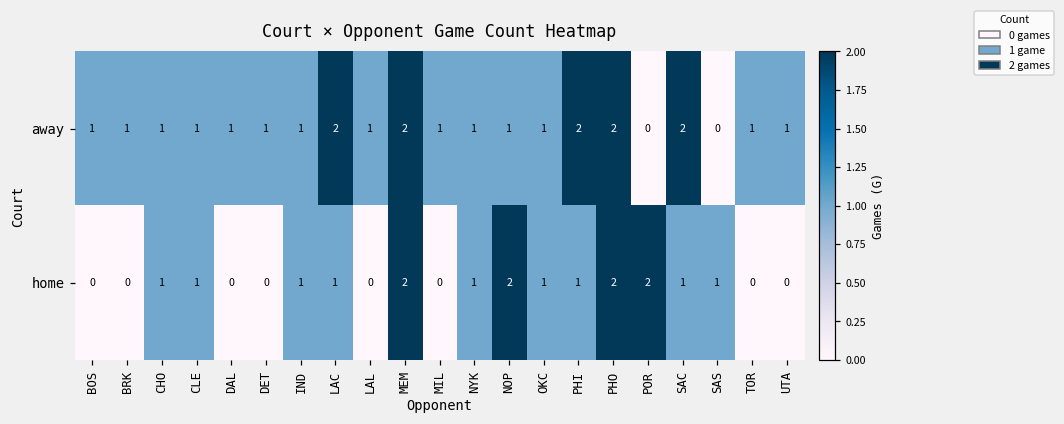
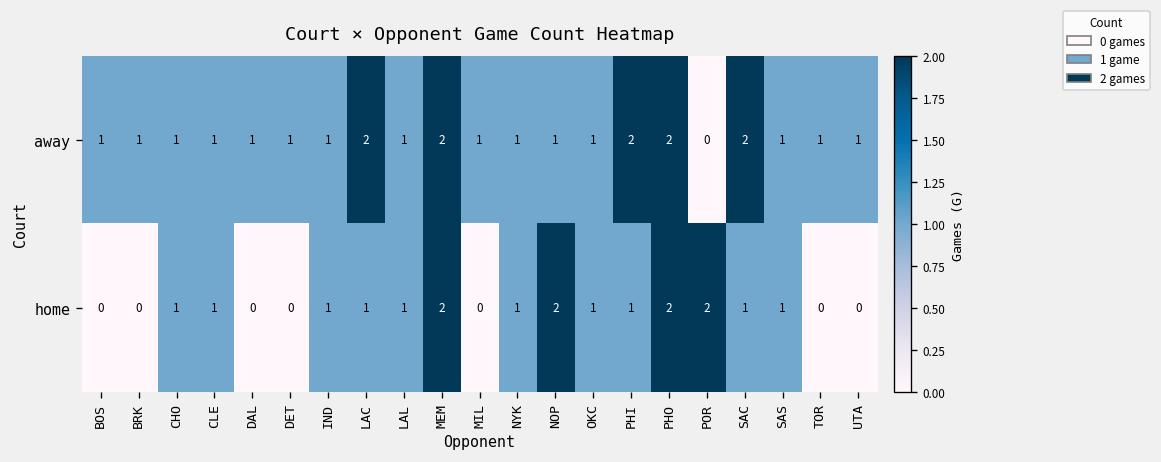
away, SAS: 0 -> 1
home, LAL: 0 -> 1
